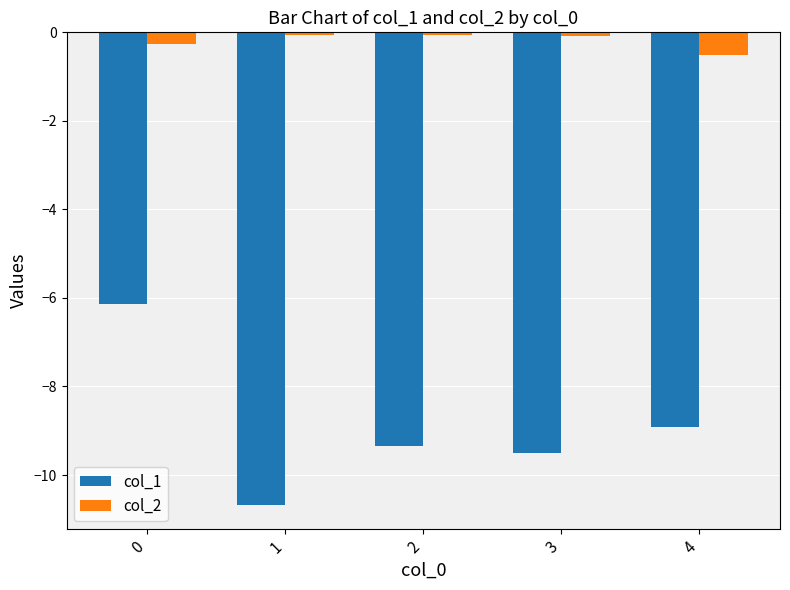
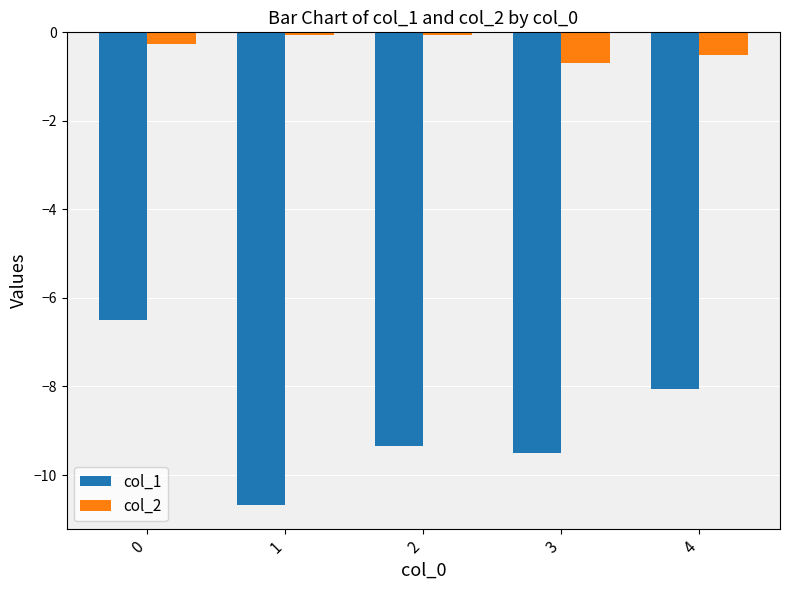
col_1, 0: -6.1 -> -6.5
col_2, 3: -0.1 -> -0.7
col_1, 4: -8.9 -> -8.1
